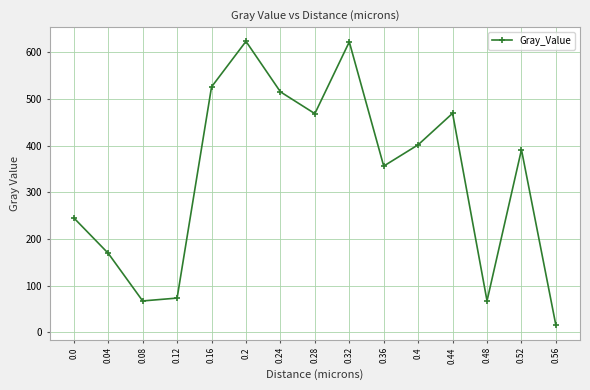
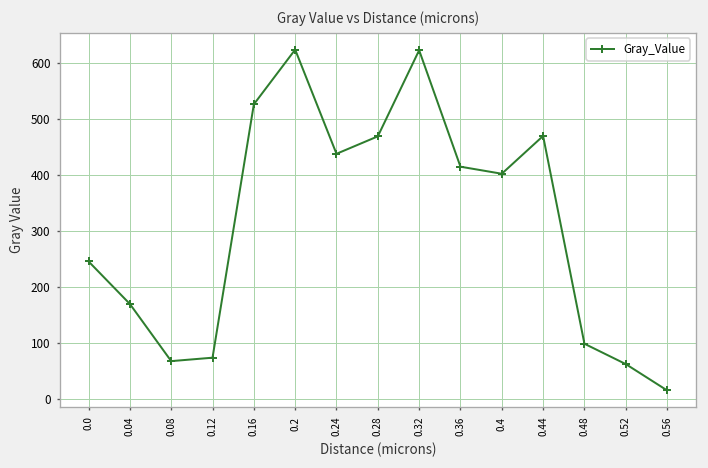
0.24: 520 -> 440
0.36: 360 -> 410
0.48: 70 -> 100
0.52: 390 -> 60
